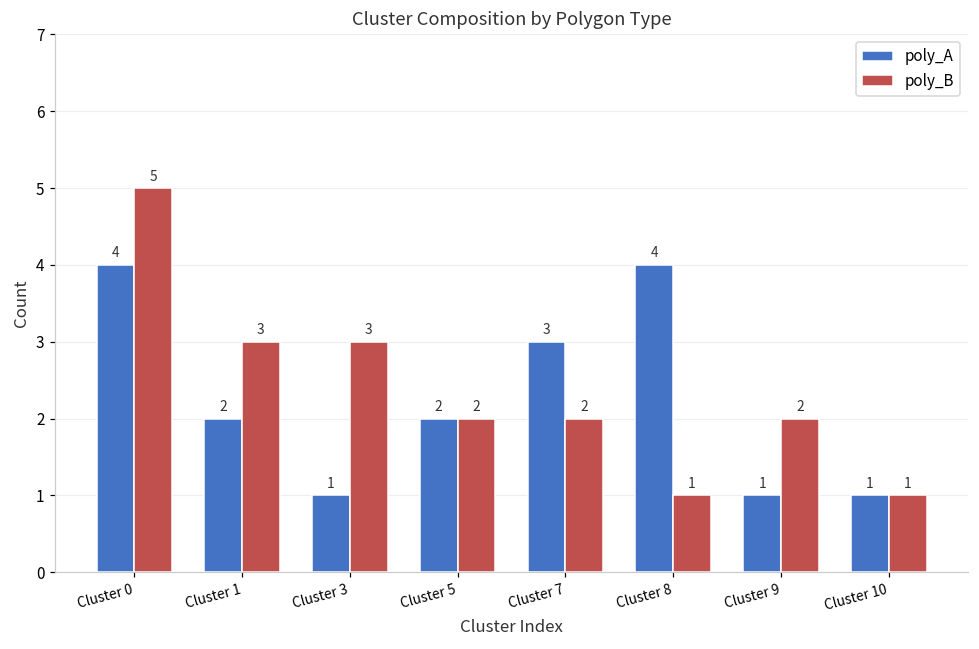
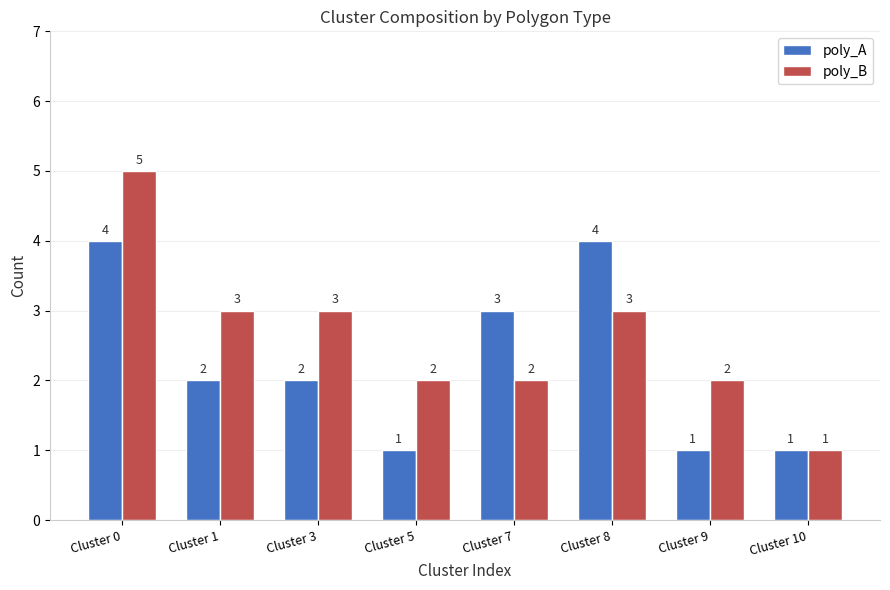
poly_A, Cluster 3: 1 -> 2
poly_A, Cluster 5: 2 -> 1
poly_B, Cluster 8: 1 -> 3
